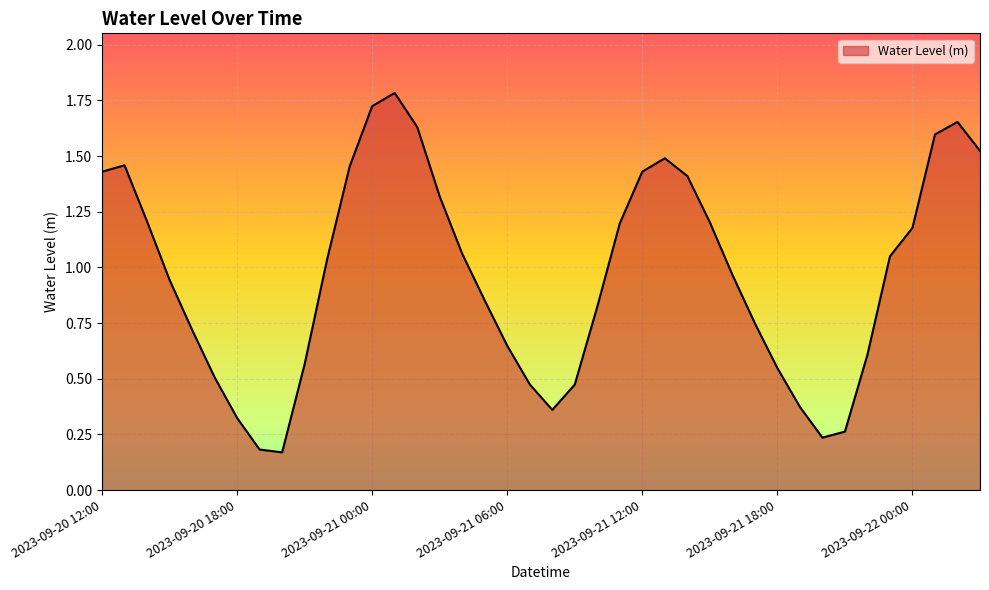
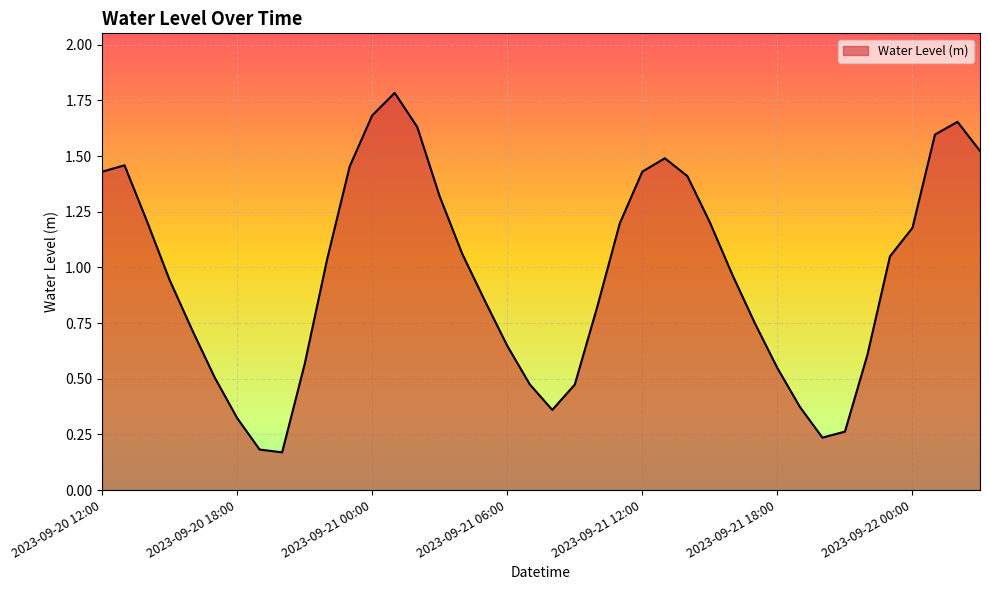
2023-09-21 00:00: 1.72 -> 1.68
